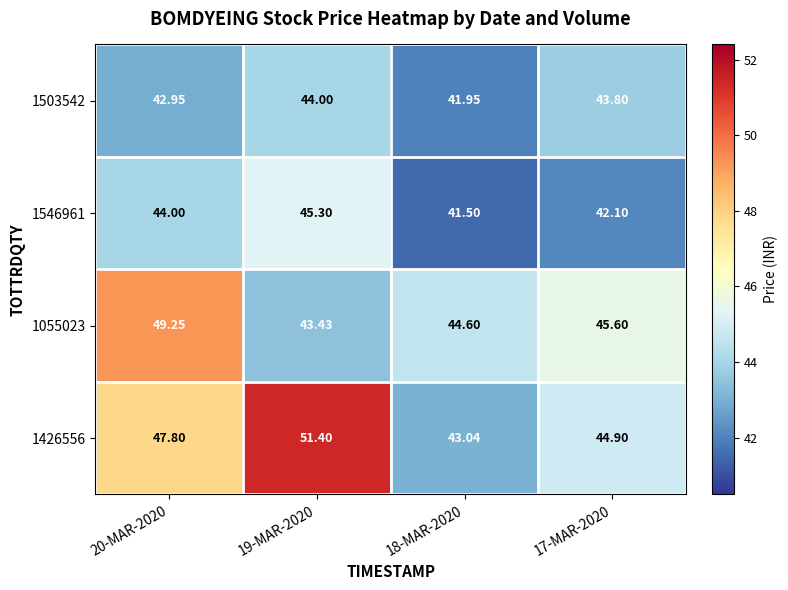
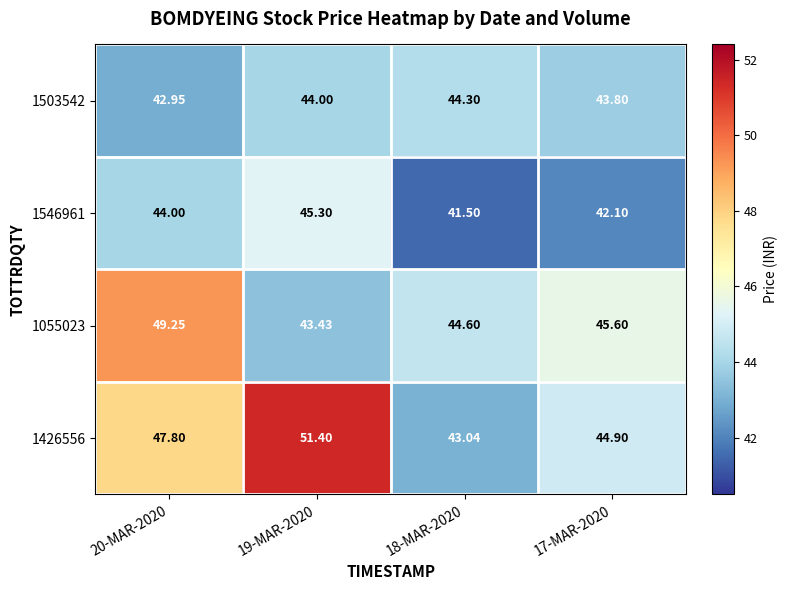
1503542, 18-MAR-2020: 41.95 -> 44.30
